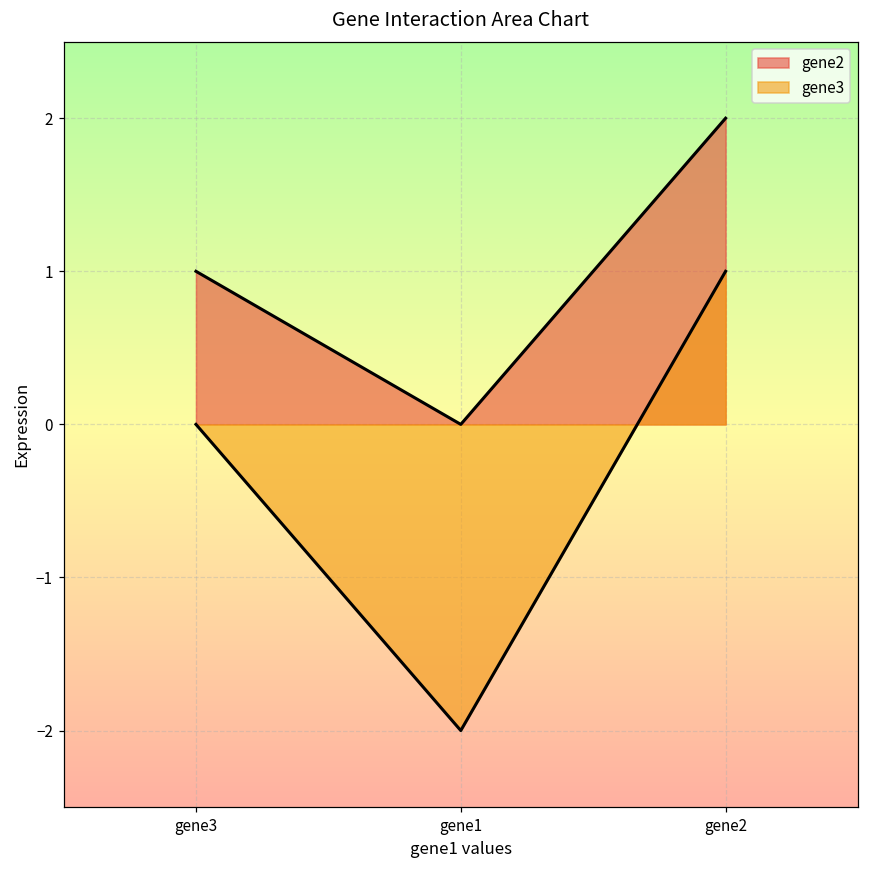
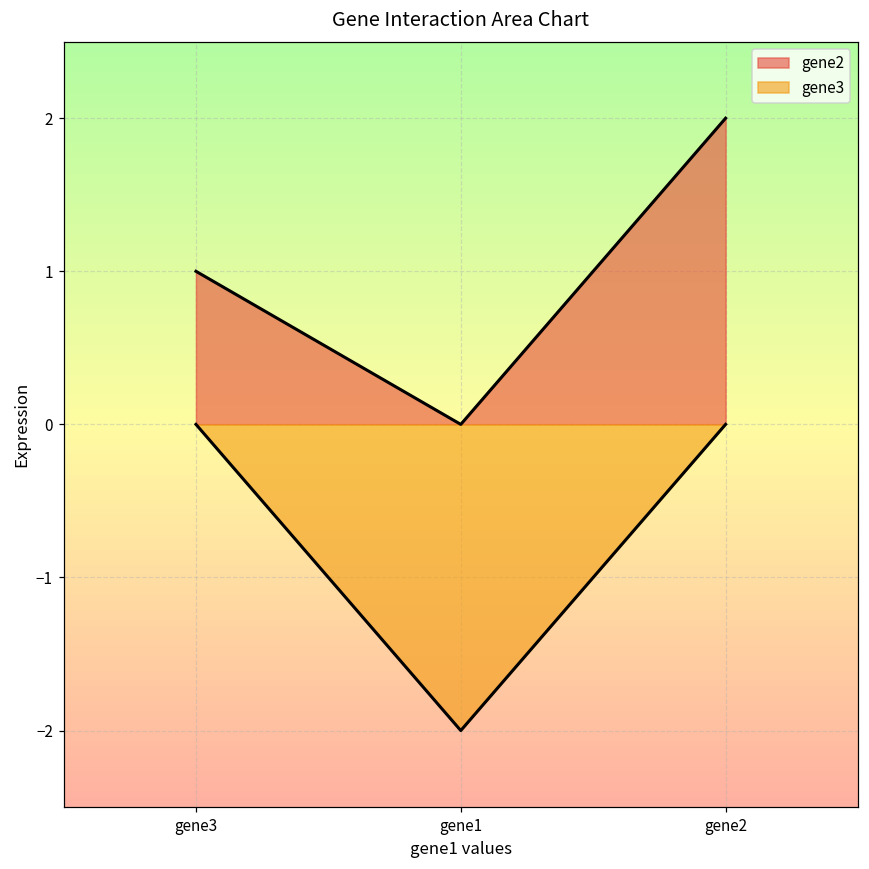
gene3, gene2: 1 -> 0
